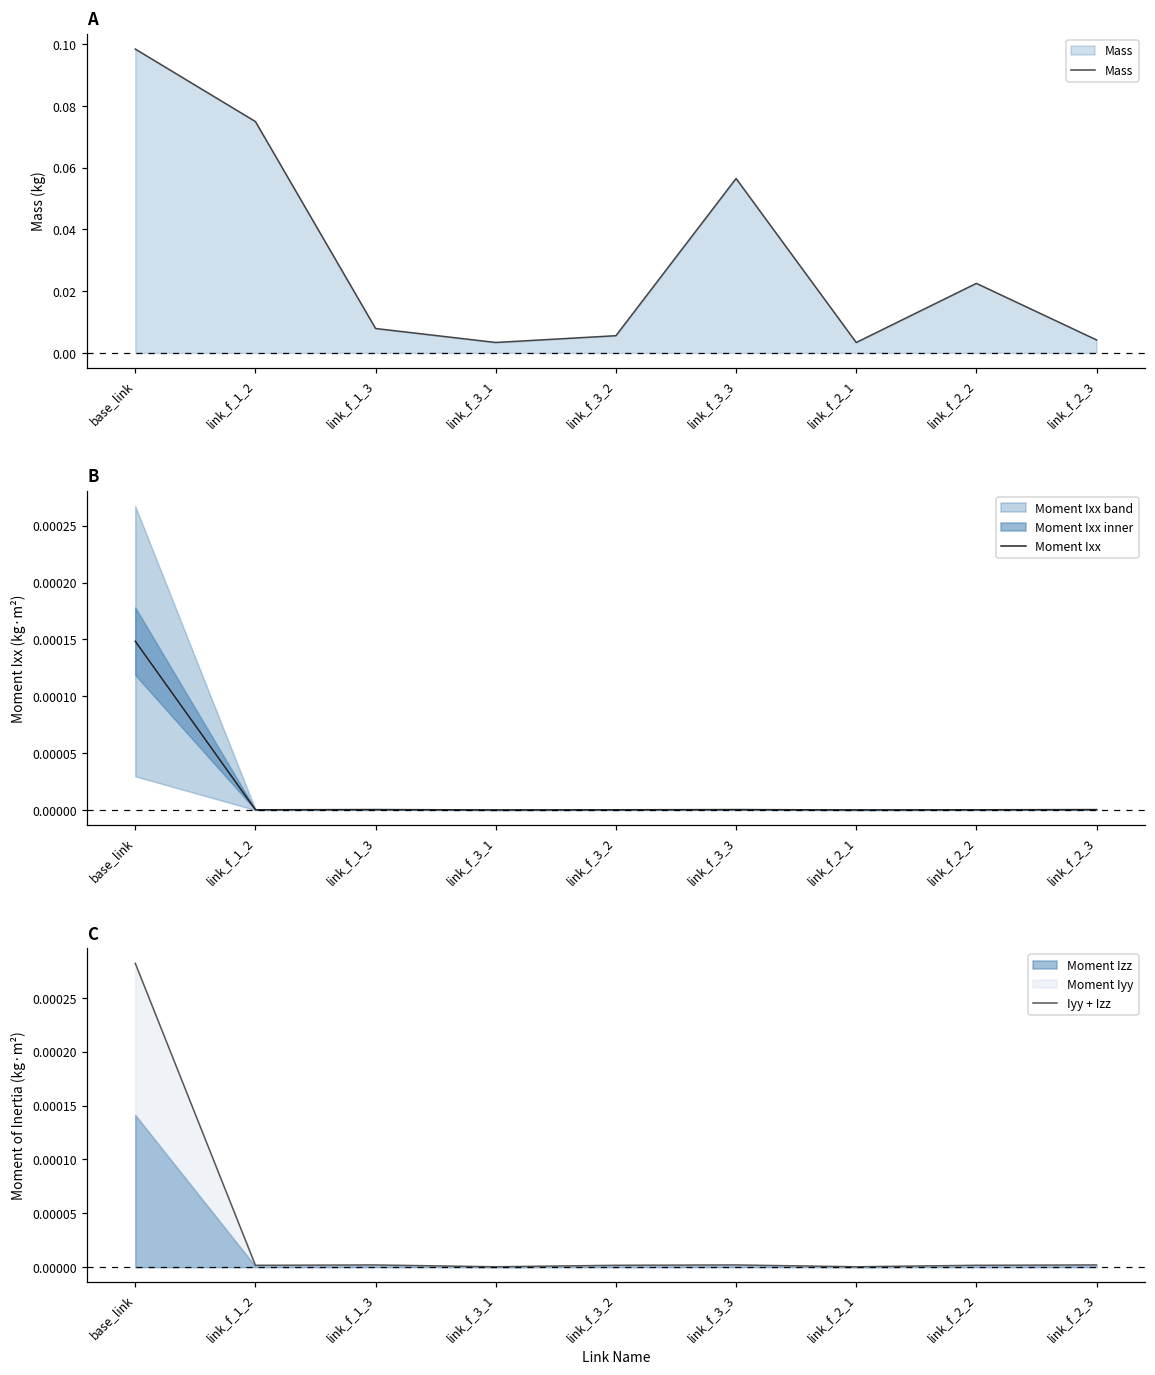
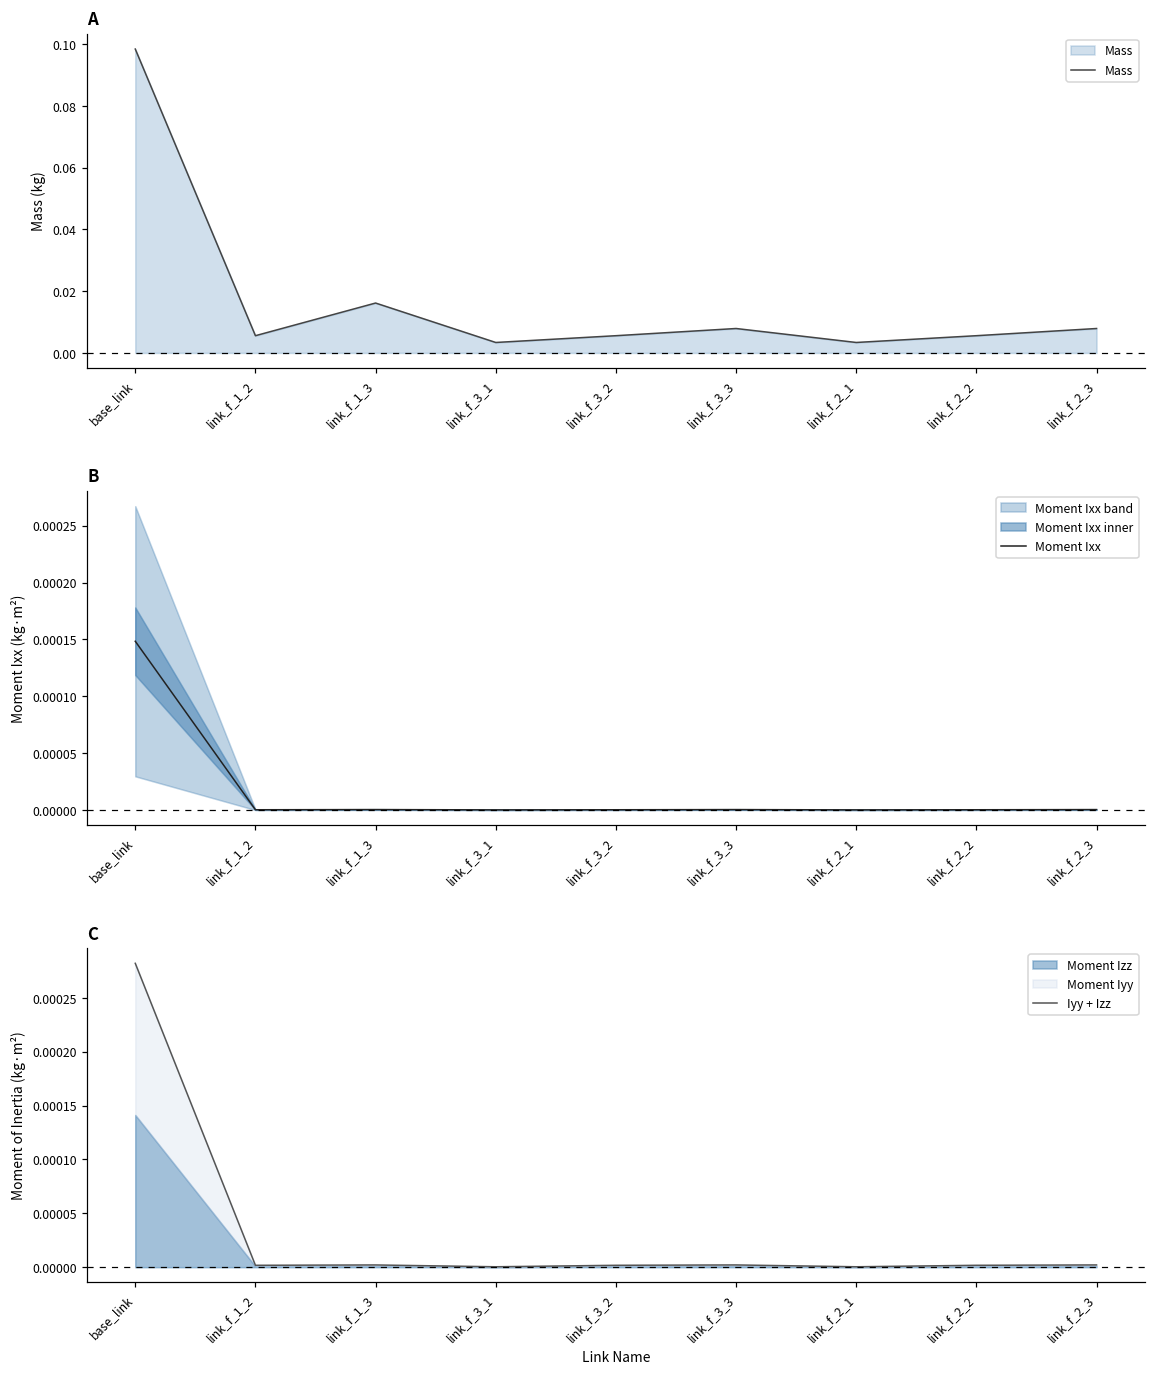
A, link_f_1_2: 0.075 -> 0.006
A, link_f_1_3: 0.008 -> 0.016
A, link_f_3_3: 0.057 -> 0.008
A, link_f_2_2: 0.023 -> 0.006
A, link_f_2_3: 0.004 -> 0.008
